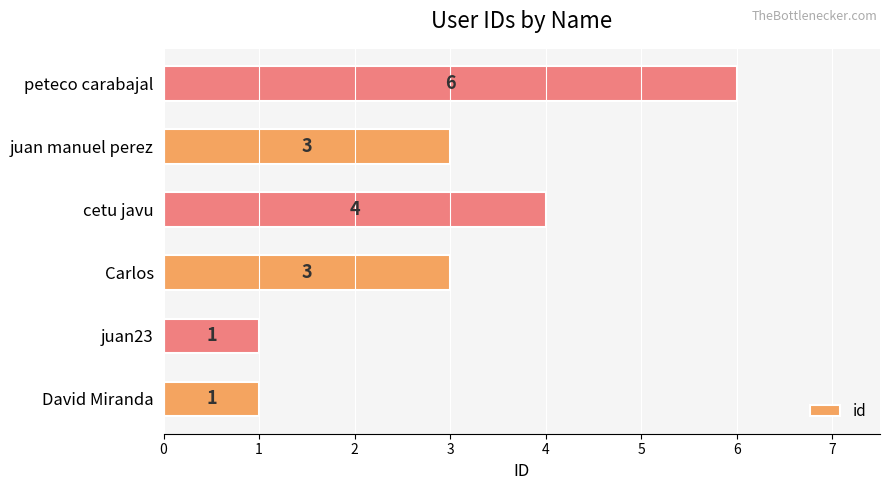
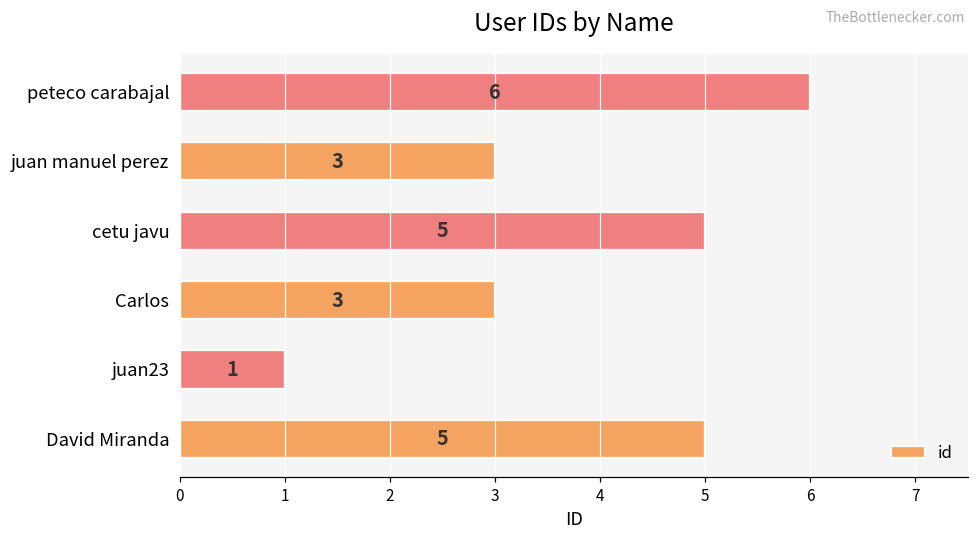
cetu javu: 4 -> 5
David Miranda: 1 -> 5
